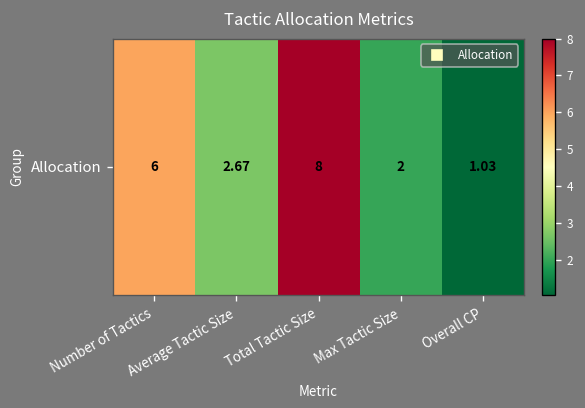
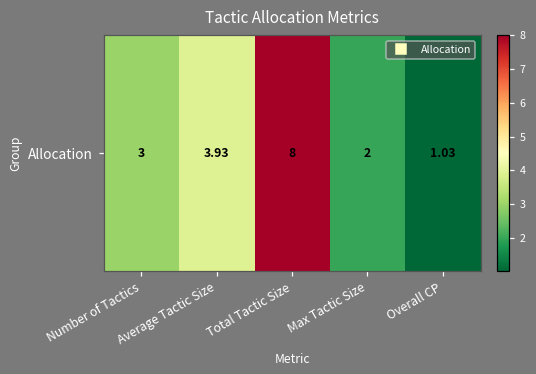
Allocation, Number of Tactics: 6 -> 3
Allocation, Average Tactic Size: 2.67 -> 3.93
